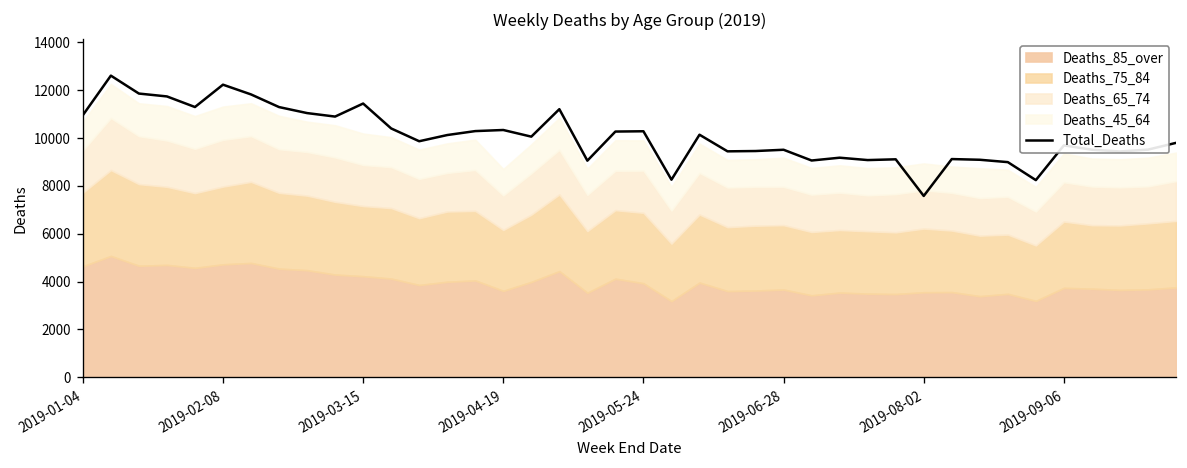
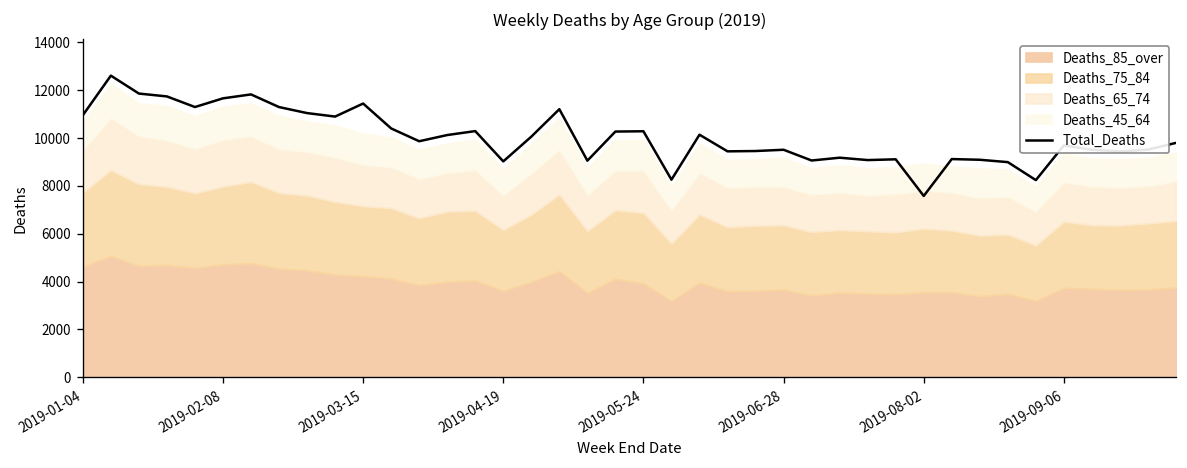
Total_Deaths, 2019-02-08: 12200 -> 11700
Total_Deaths, 2019-04-19: 10300 -> 9000
